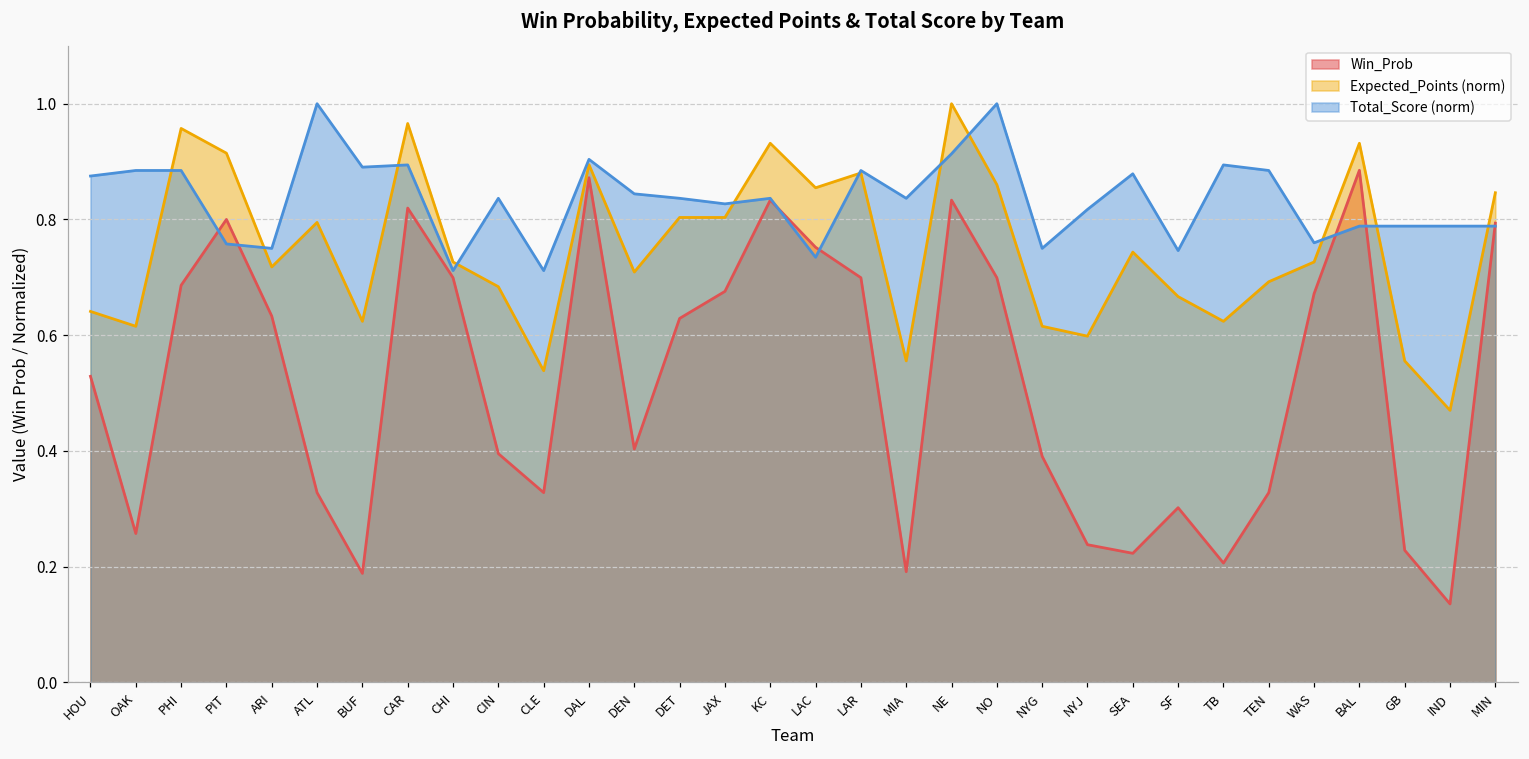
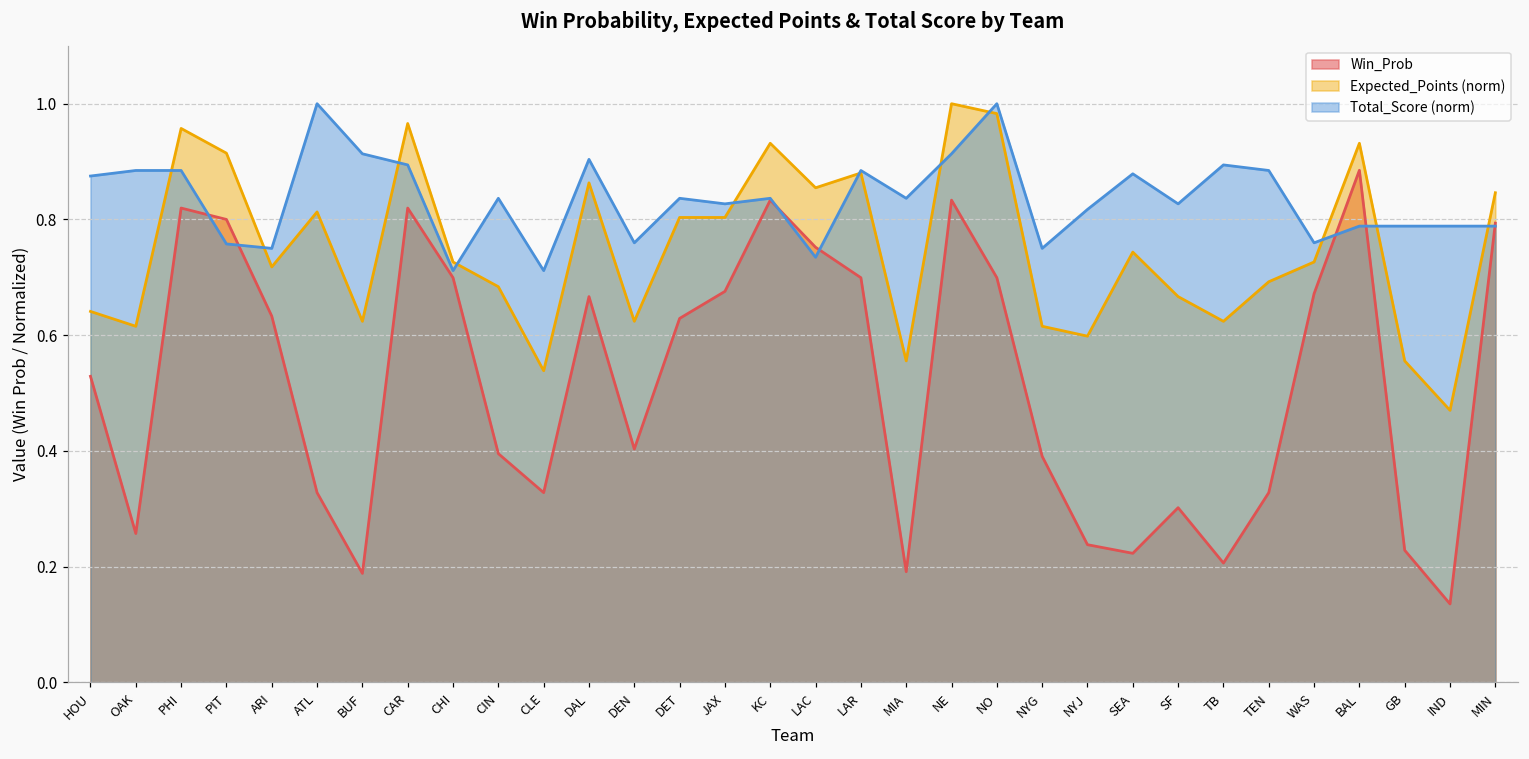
Win_Prob, PHI: 0.69 -> 0.82
Expected_Points (norm), ATL: 0.79 -> 0.81
Total_Score (norm), BUF: 0.89 -> 0.91
Win_Prob, DAL: 0.87 -> 0.67
Expected_Points (norm), DAL: 0.89 -> 0.86
Expected_Points (norm), DEN: 0.71 -> 0.62
Total_Score (norm), DEN: 0.84 -> 0.76
Expected_Points (norm), NO: 0.86 -> 0.98
Total_Score (norm), SF: 0.75 -> 0.83
